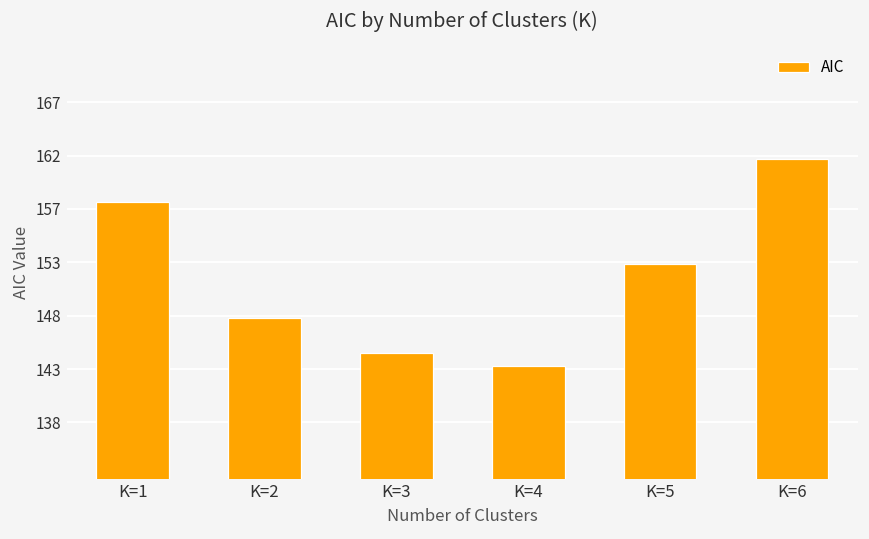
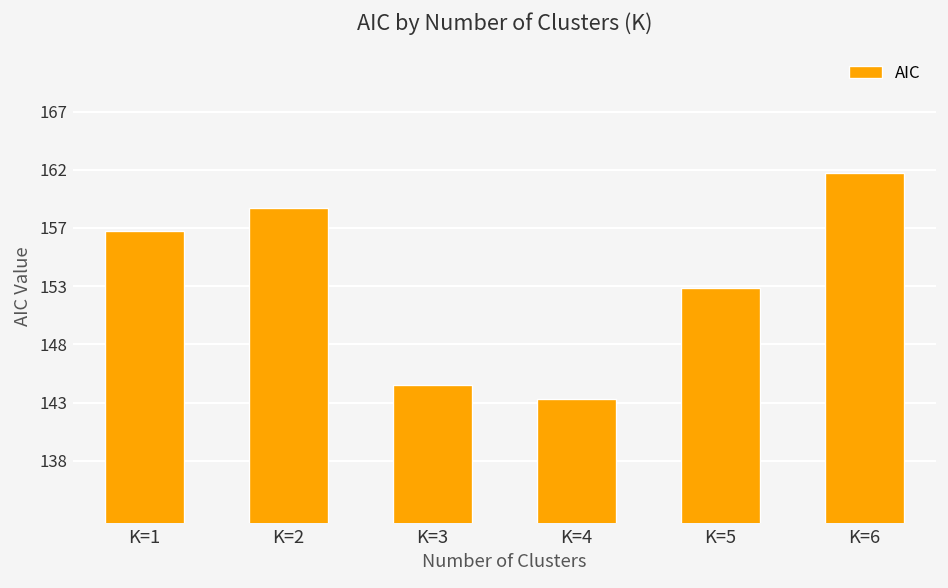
K=1: 157.9 -> 157.1
K=2: 147.7 -> 158.9
